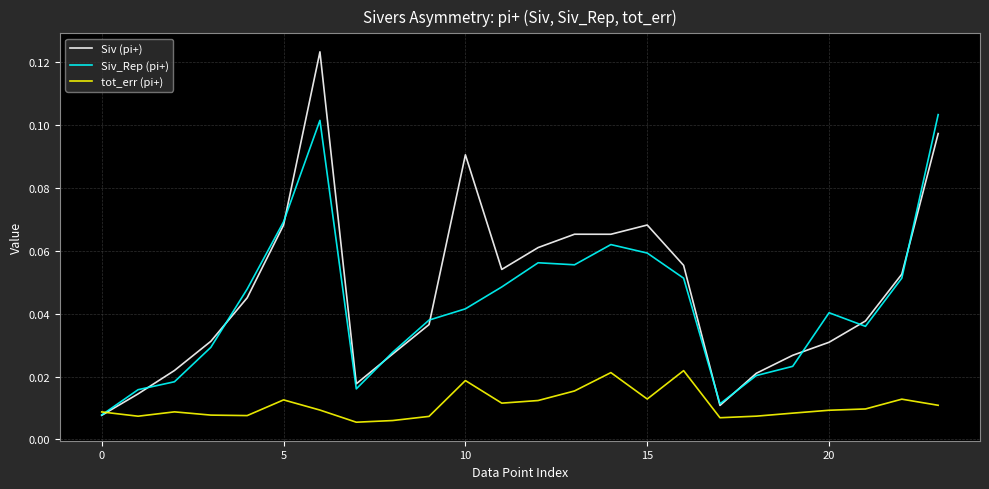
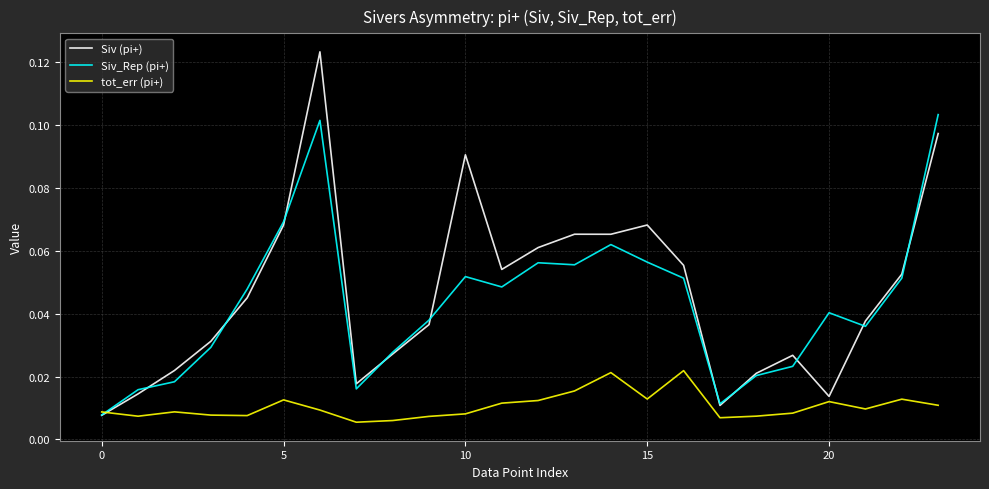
Siv_Rep (pi+), 10: 0.042 -> 0.052
tot_err (pi+), 10: 0.019 -> 0.008
Siv_Rep (pi+), 15: 0.059 -> 0.056
Siv (pi+), 20: 0.031 -> 0.014
tot_err (pi+), 20: 0.009 -> 0.012
